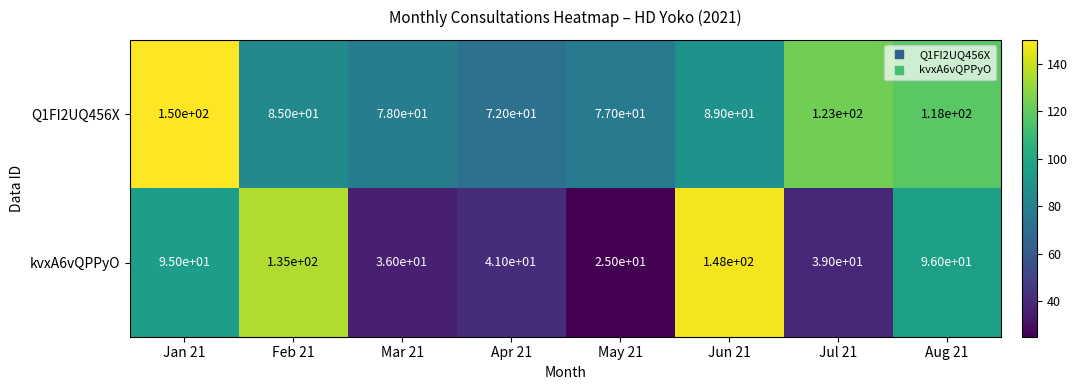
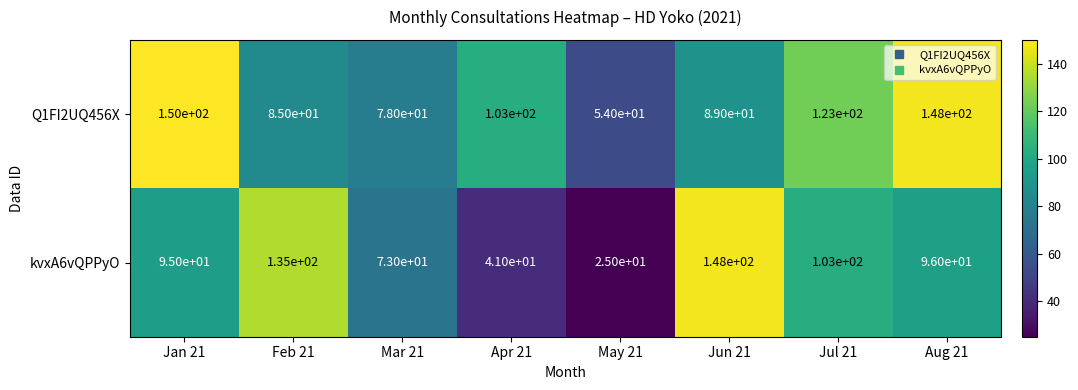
Q1FI2UQ456X, Apr 21: 7.20e+01 -> 1.03e+02
Q1FI2UQ456X, May 21: 7.70e+01 -> 5.40e+01
Q1FI2UQ456X, Aug 21: 1.18e+02 -> 1.48e+02
kvxA6vQPPyO, Mar 21: 3.60e+01 -> 7.30e+01
kvxA6vQPPyO, Jul 21: 3.90e+01 -> 1.03e+02
